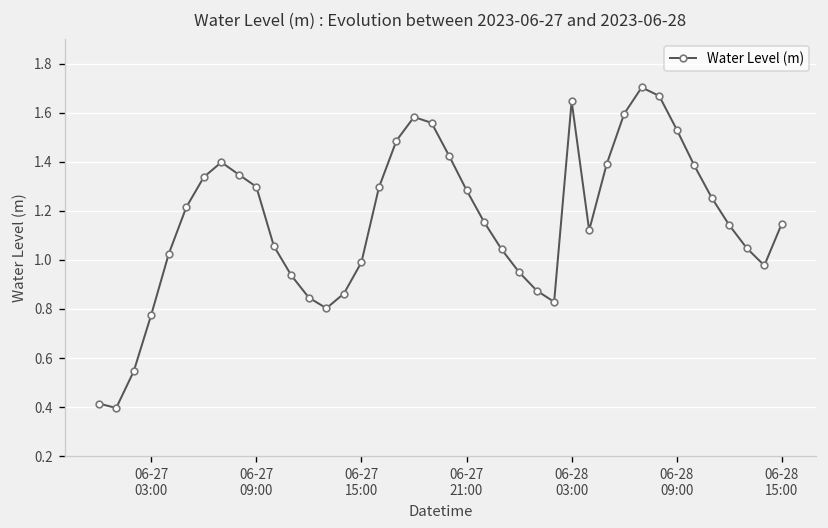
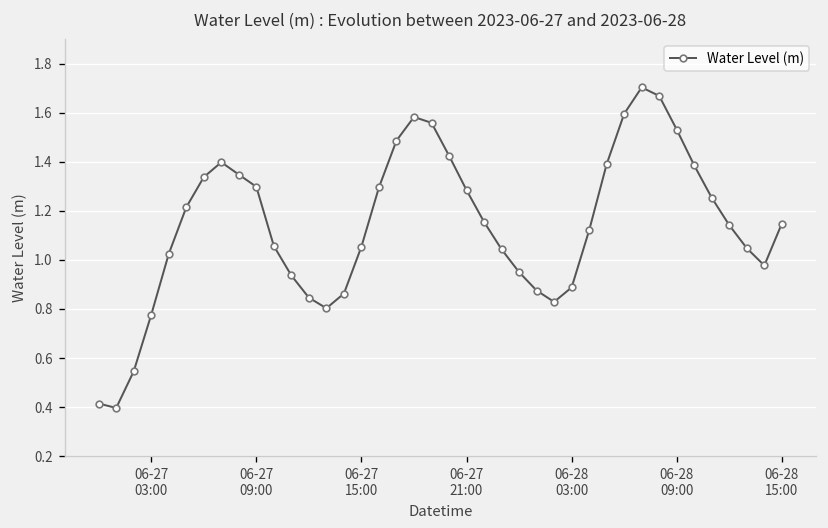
06-27 15:00: 0.99 -> 1.05
06-28 03:00: 1.65 -> 0.89
